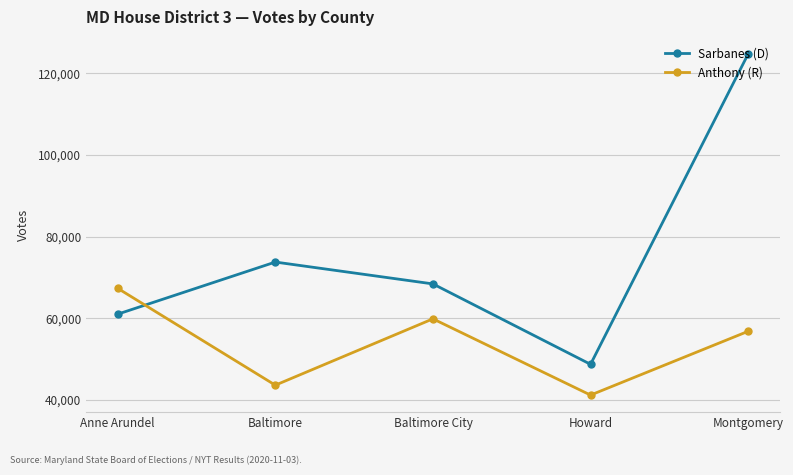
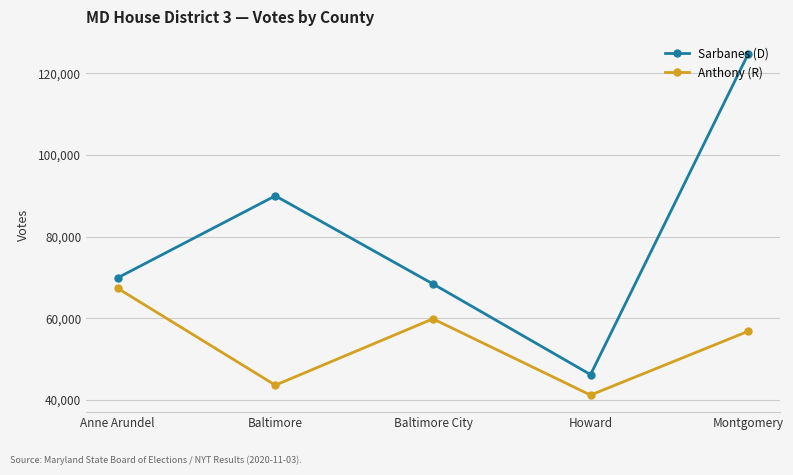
Sarbanes (D), Anne Arundel: 61,000 -> 70,000
Sarbanes (D), Baltimore: 74,000 -> 90,000
Sarbanes (D), Howard: 49,000 -> 46,000
